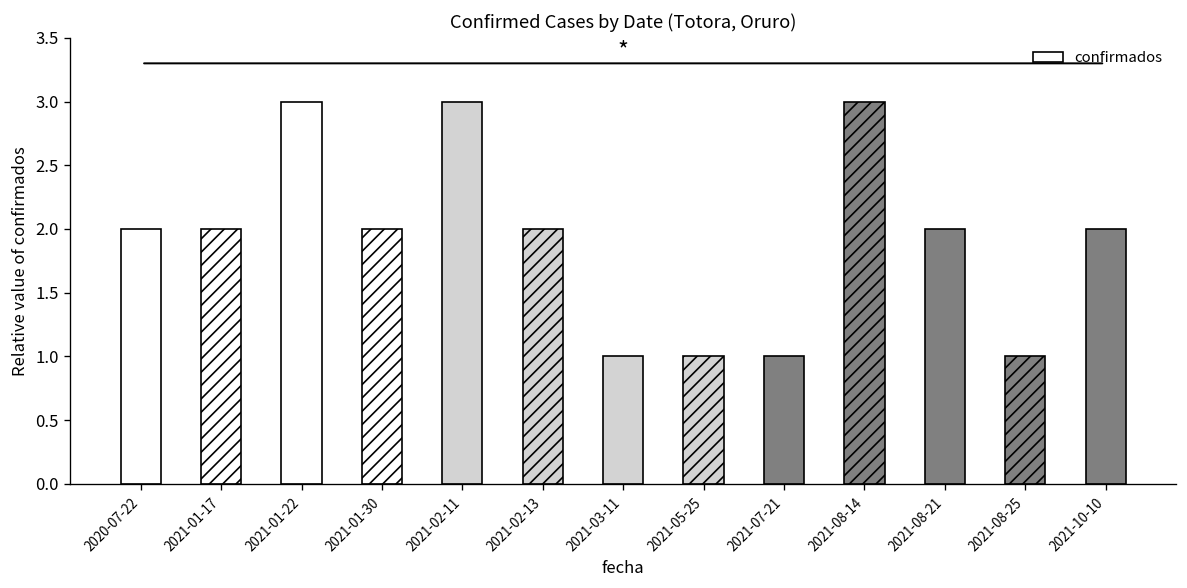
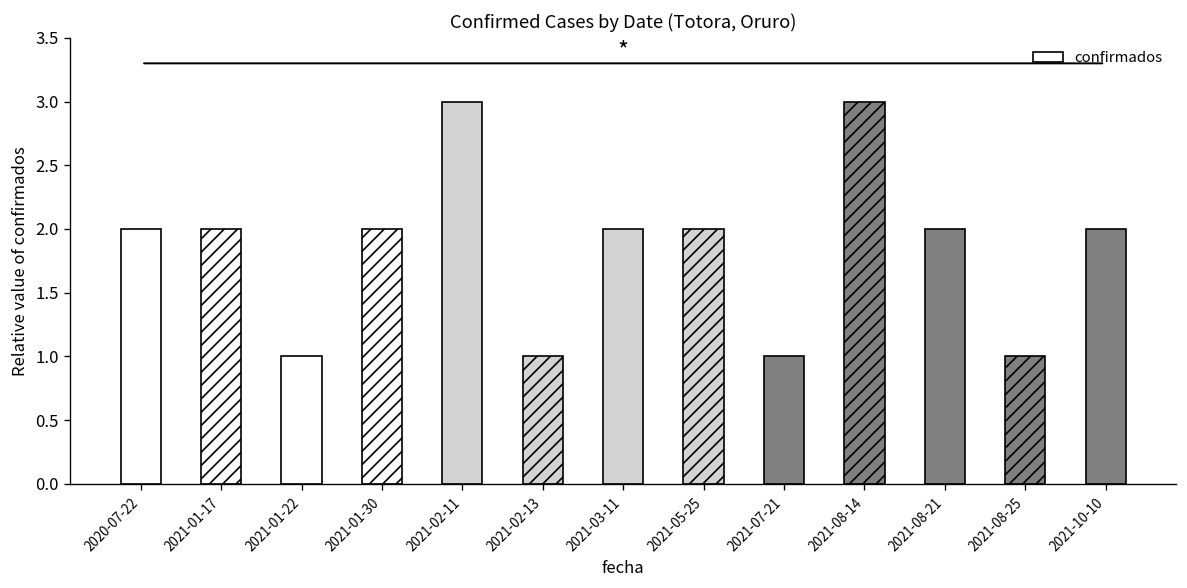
2021-01-22: 3 -> 1
2021-02-13: 2 -> 1
2021-03-11: 1 -> 2
2021-05-25: 1 -> 2
